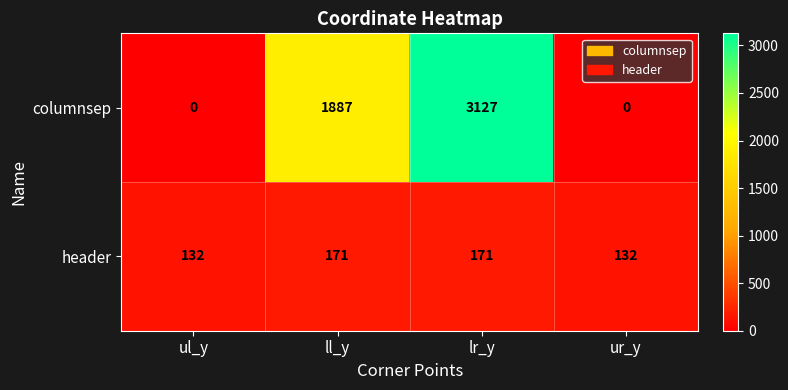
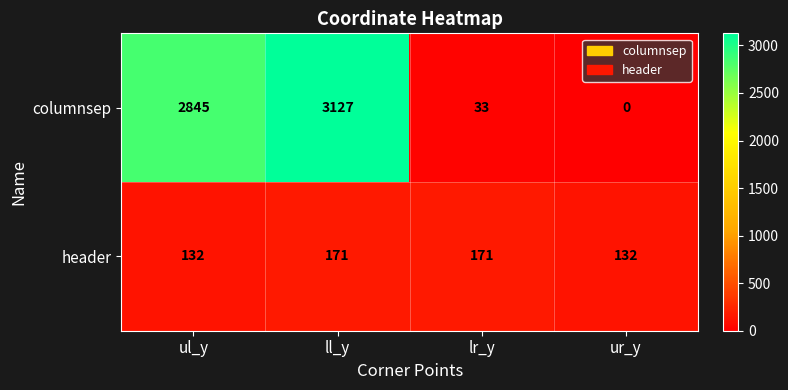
columnsep, ul_y: 0 -> 2845
columnsep, ll_y: 1887 -> 3127
columnsep, lr_y: 3127 -> 33
